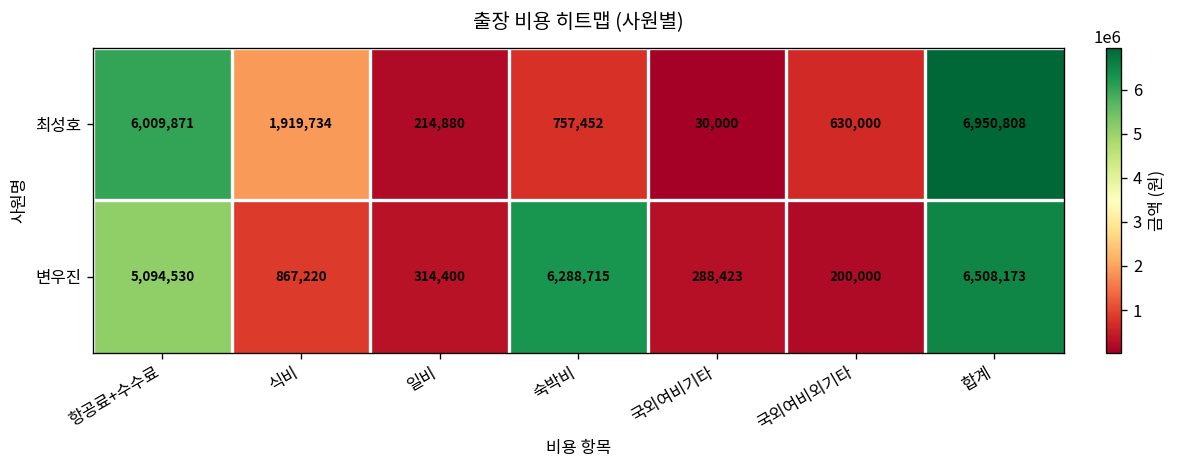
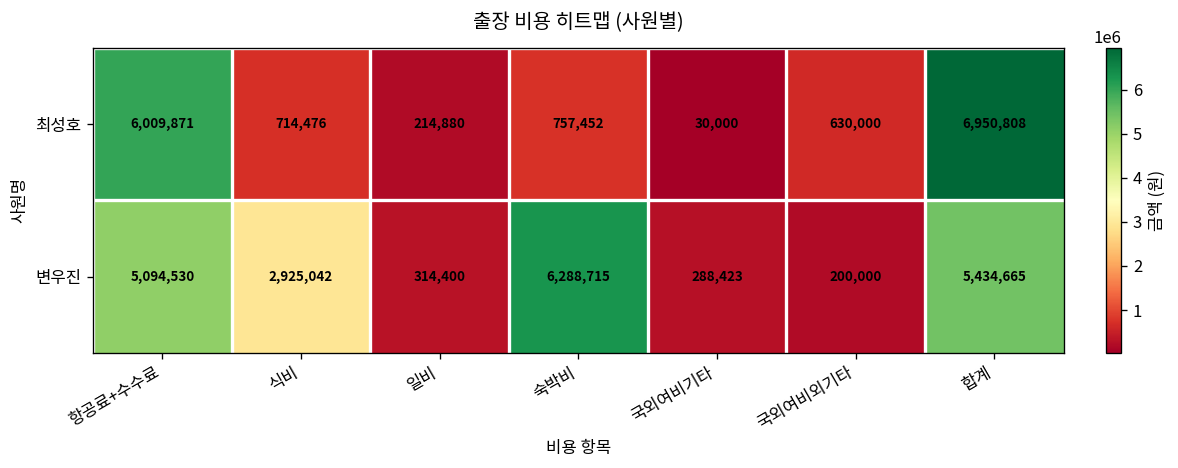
최성호, 식비: 1,919,734 -> 714,476
변우진, 식비: 867,220 -> 2,925,042
변우진, 합계: 6,508,173 -> 5,434,665
